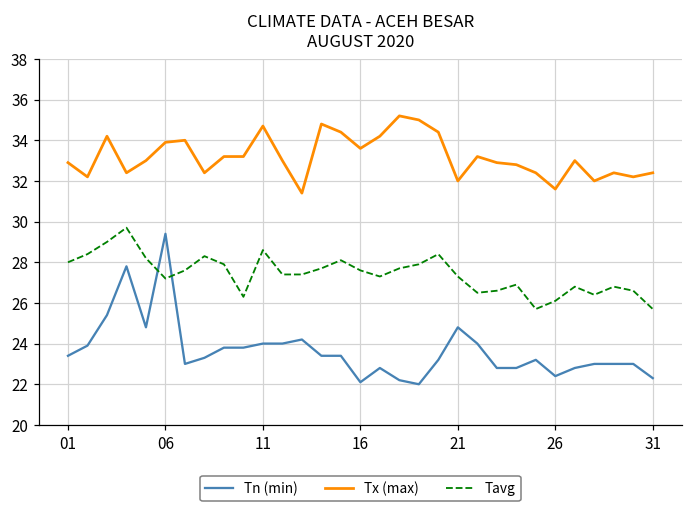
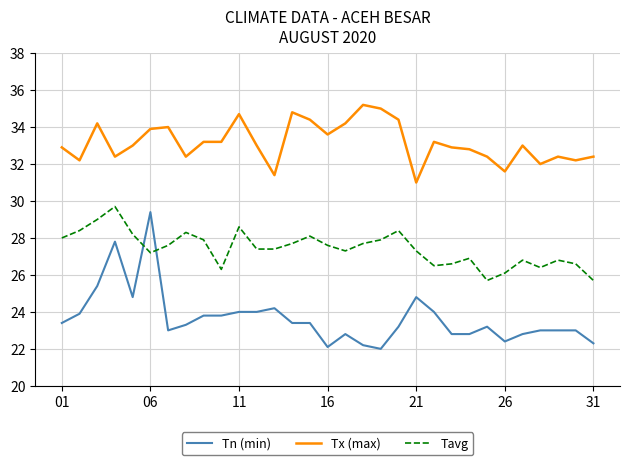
Tx (max), 21: 32 -> 31
